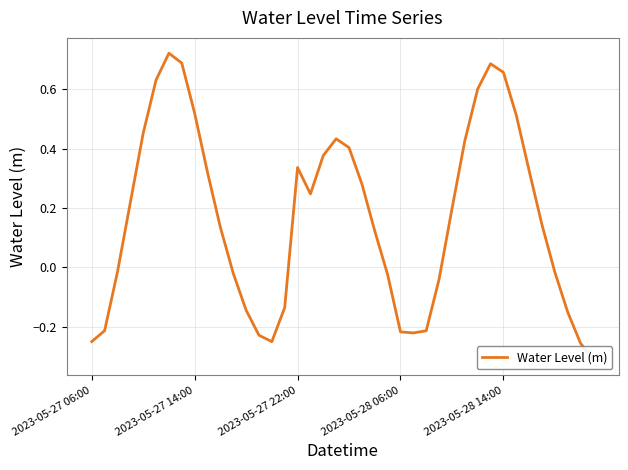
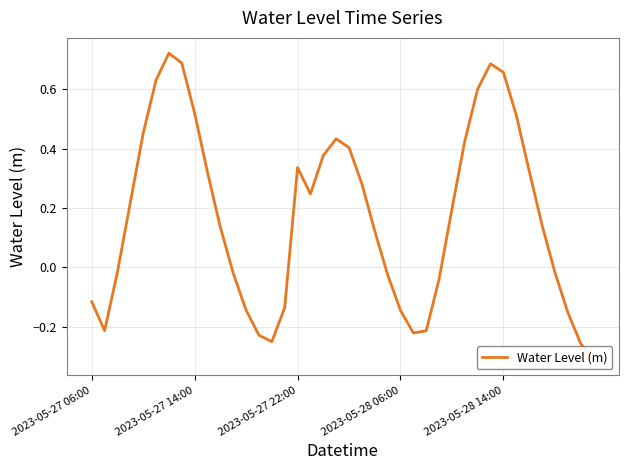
2023-05-27 06:00: -0.25 -> -0.12
2023-05-28 06:00: -0.22 -> -0.15
